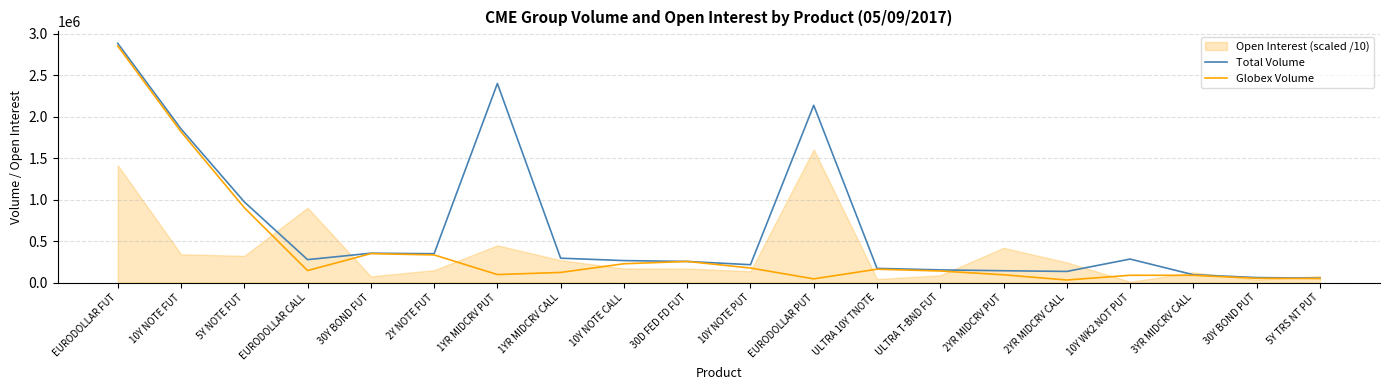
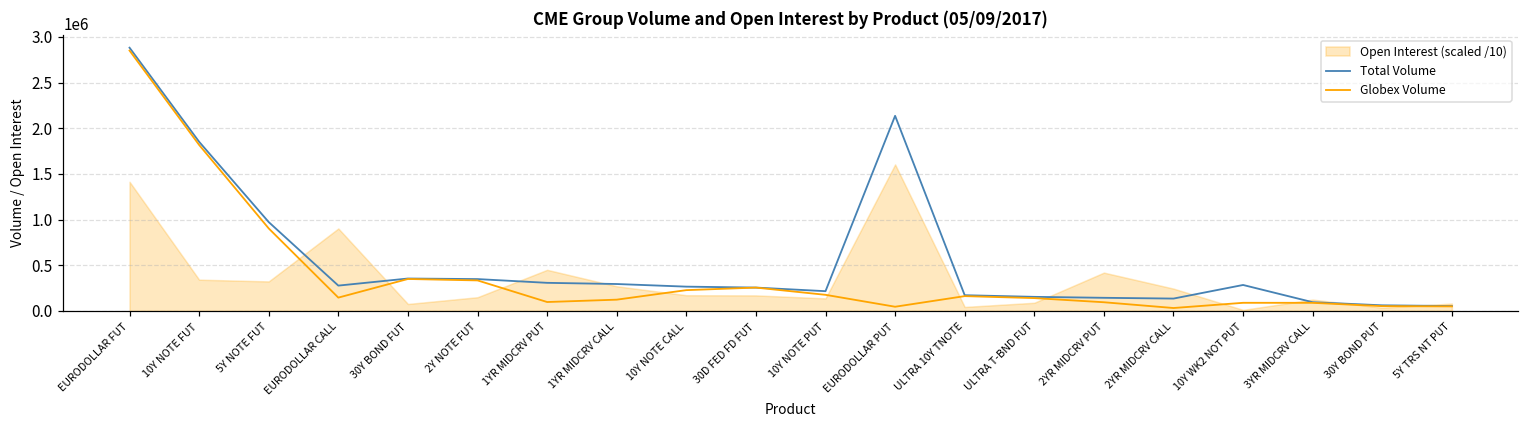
Total Volume, 1YR MIDCRV PUT: 2400000 -> 300000
